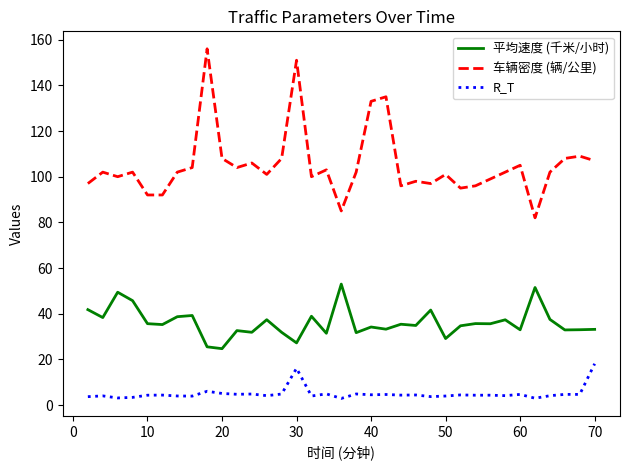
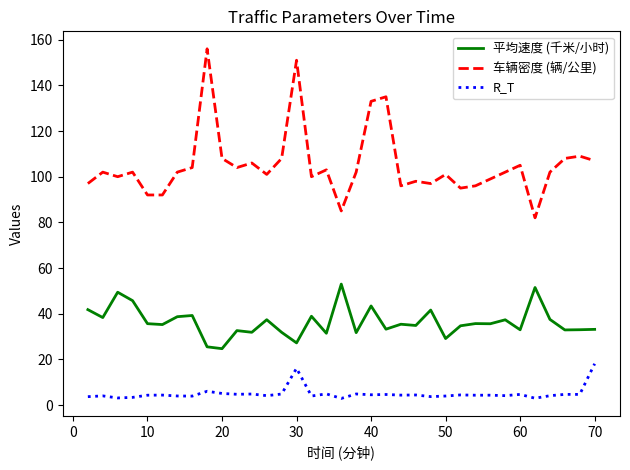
平均速度 (千米/小时), 40: 34 -> 43
